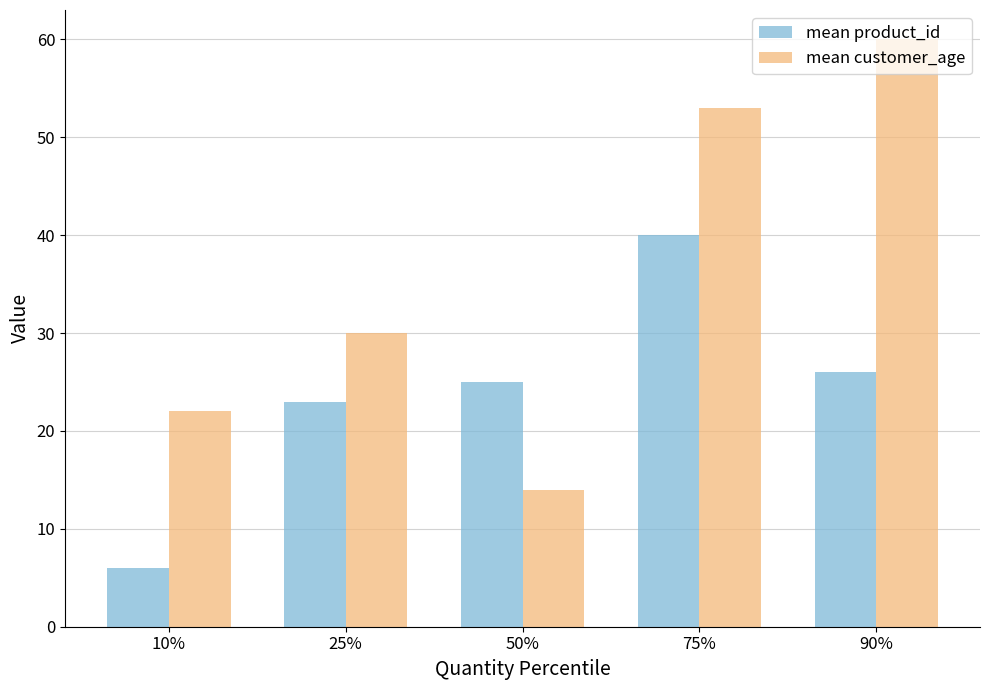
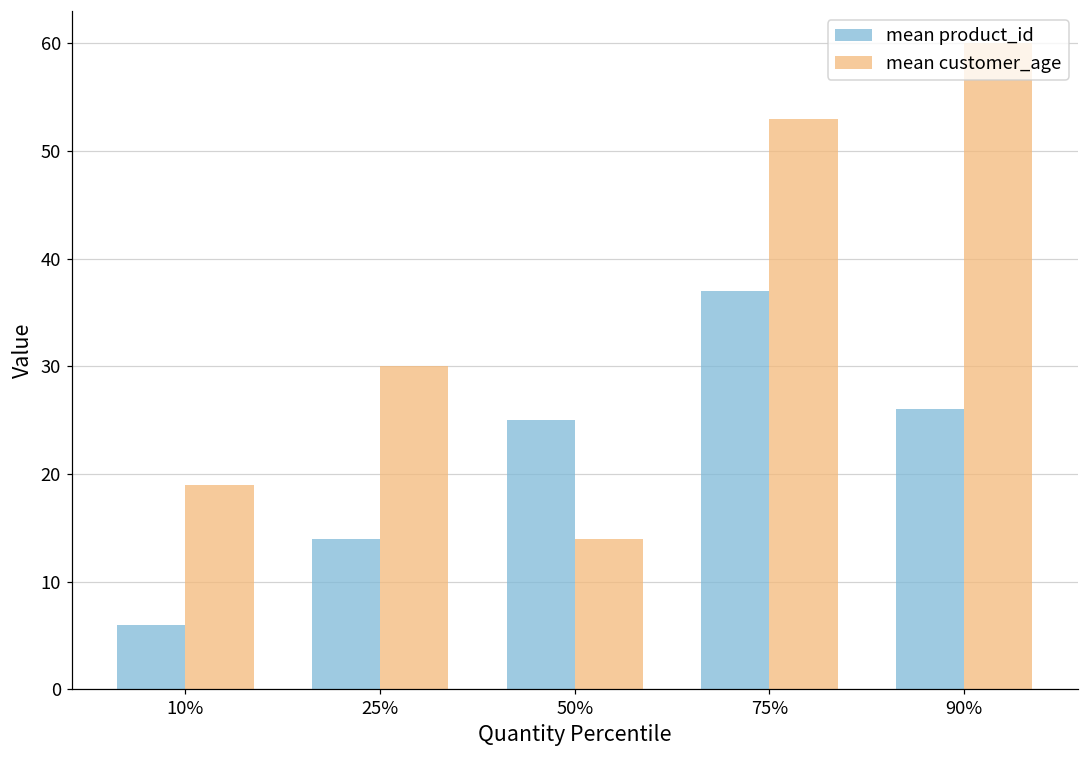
mean customer_age, 10%: 22 -> 19
mean product_id, 25%: 23 -> 14
mean product_id, 75%: 40 -> 37
